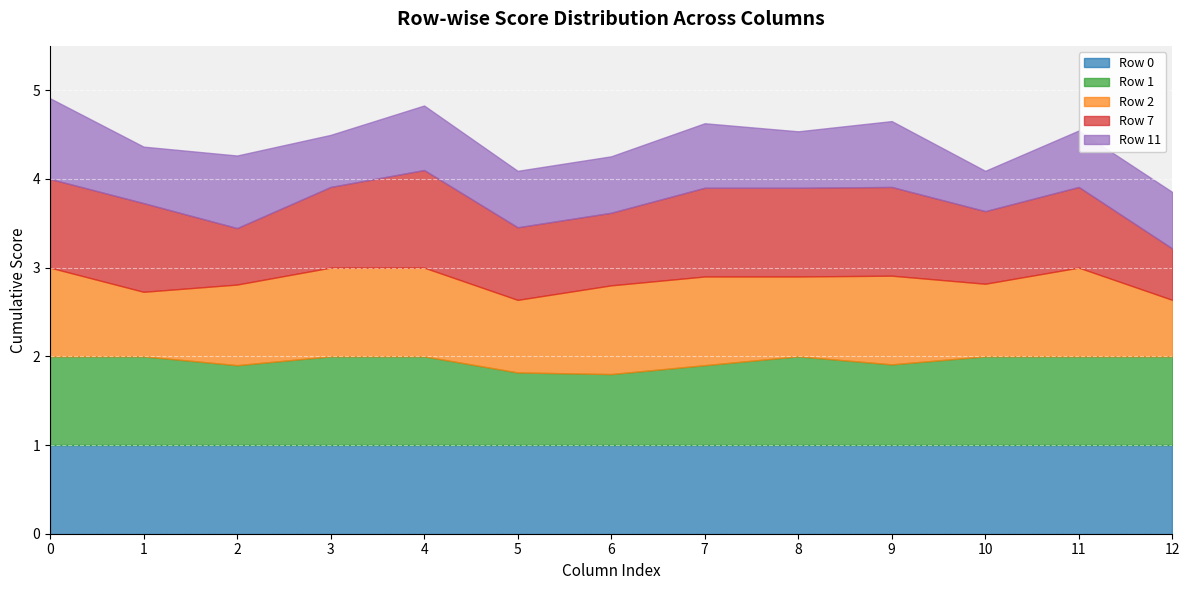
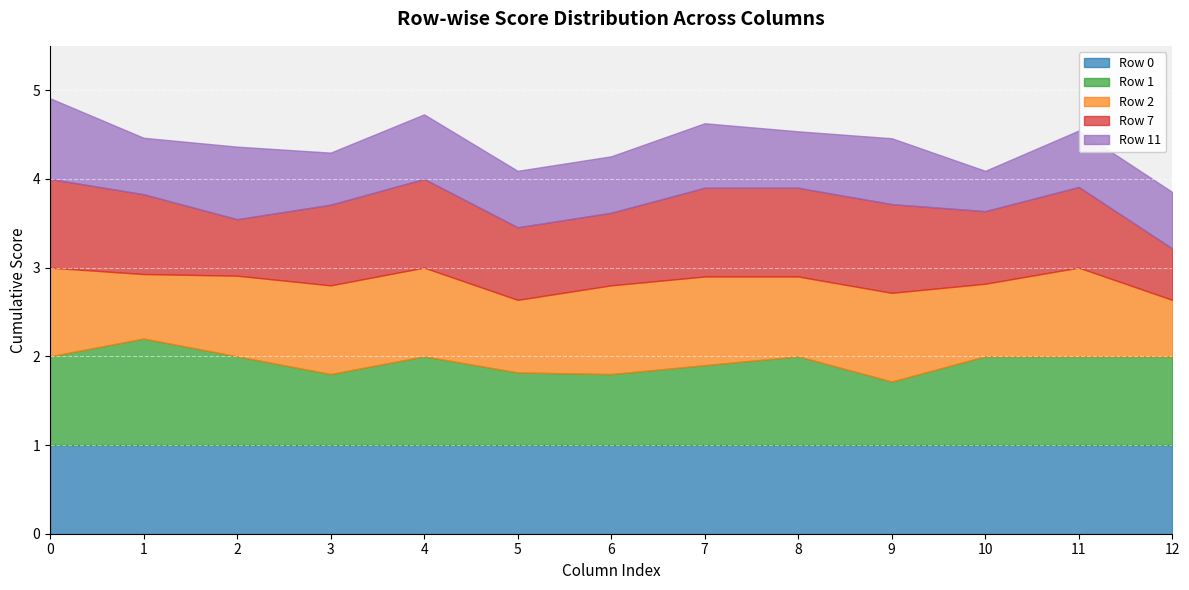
Row 1, 1: 1.0 -> 1.2
Row 7, 1: 1.0 -> 0.9
Row 1, 2: 0.9 -> 1.0
Row 1, 3: 1.0 -> 0.8
Row 7, 4: 1.1 -> 1.0
Row 1, 9: 0.9 -> 0.7
